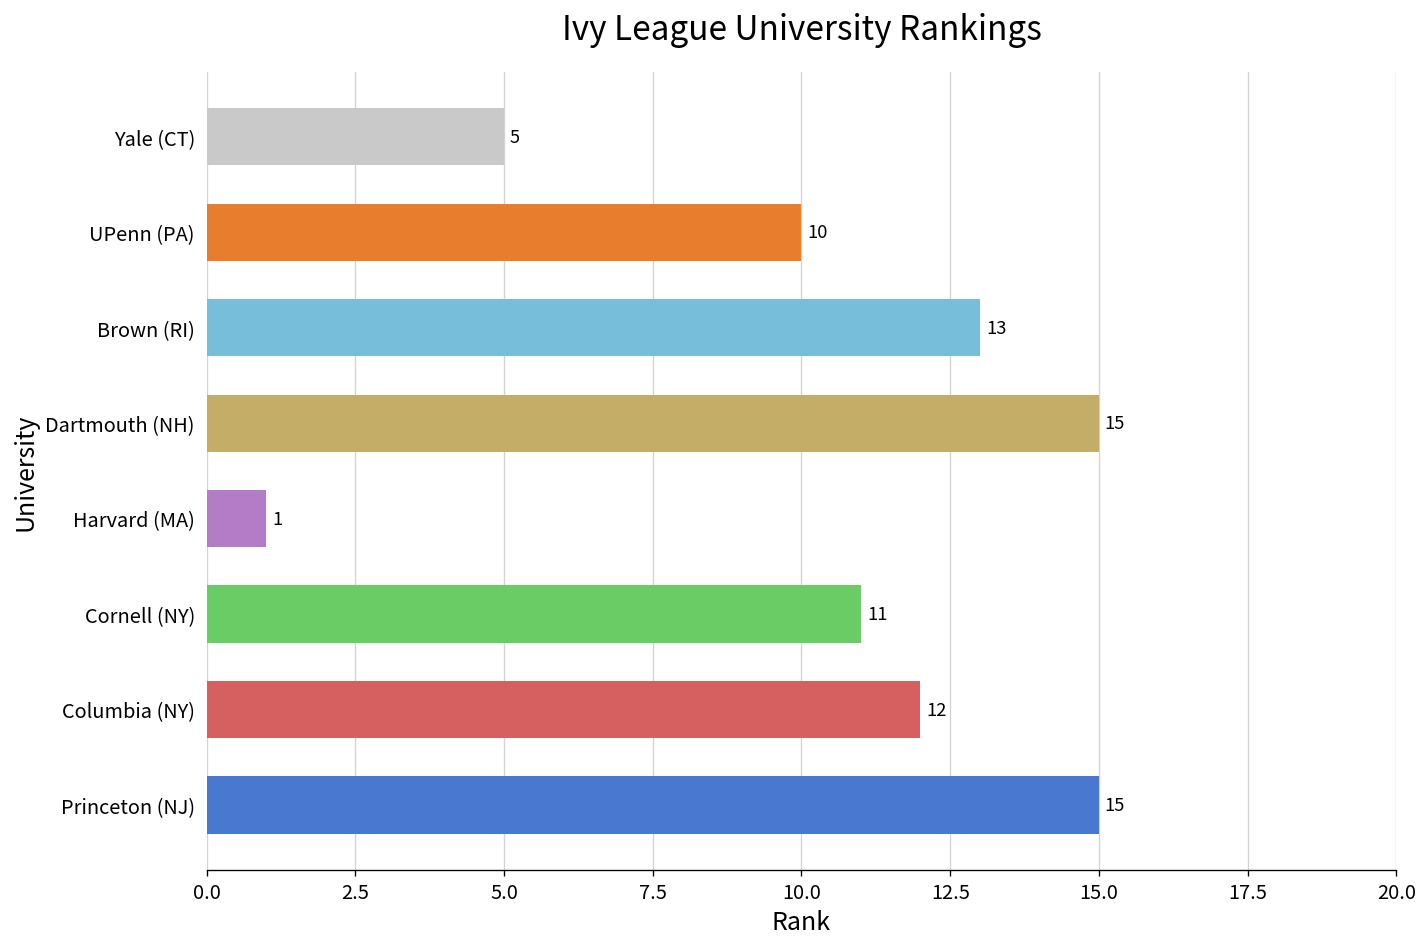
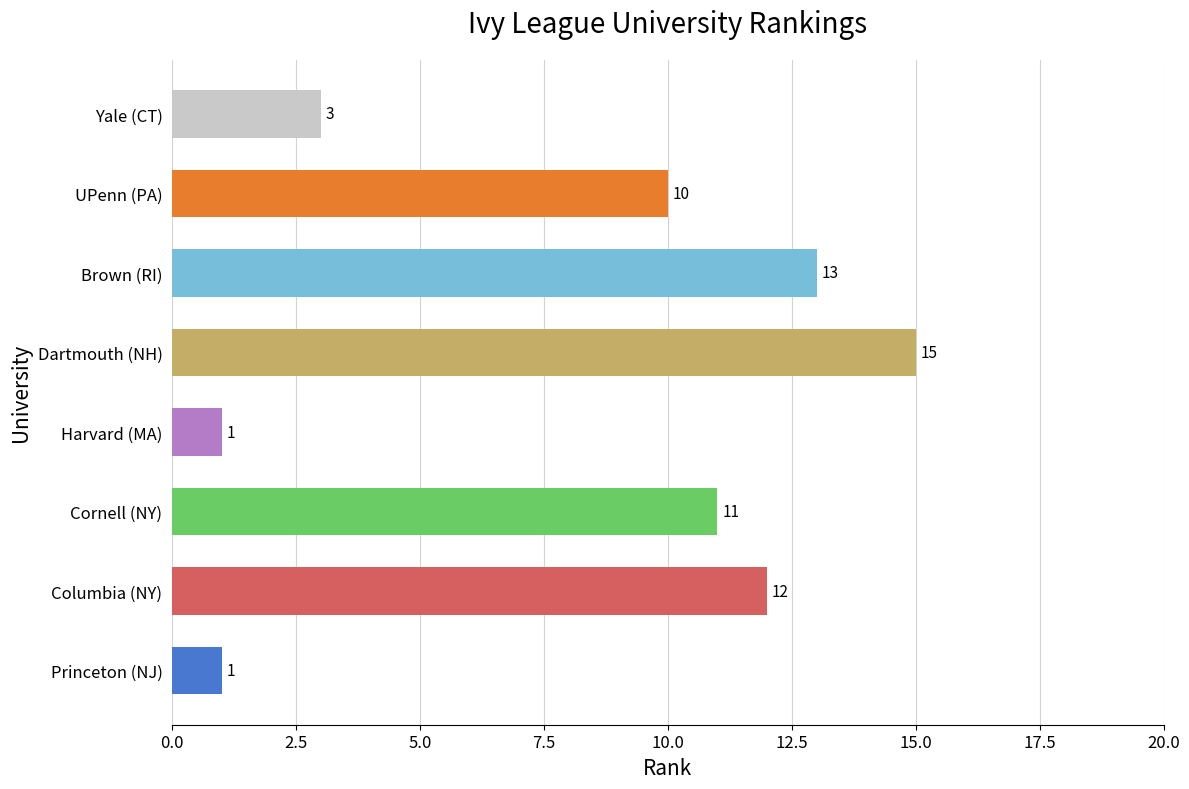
Yale (CT): 5 -> 3
Princeton (NJ): 15 -> 1
